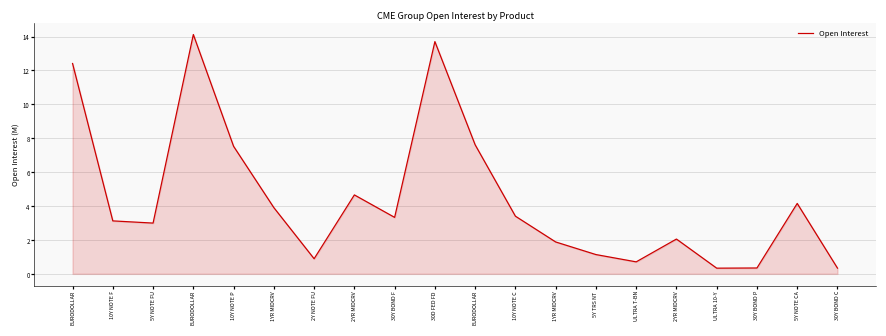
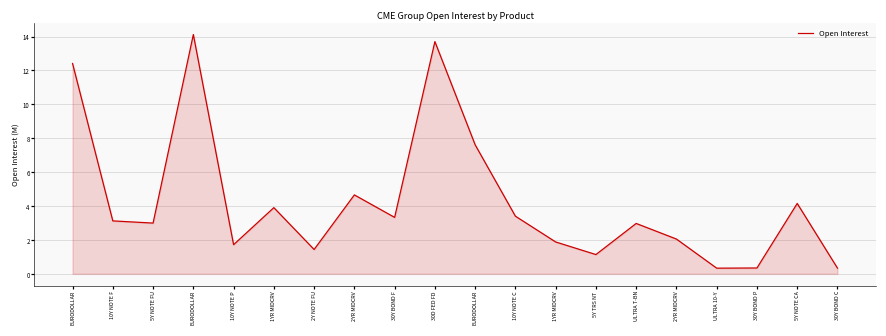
10Y NOTE P: 7.5 -> 1.7
2Y NOTE FU: 0.9 -> 1.4
ULTRA T-BN: 0.7 -> 3.0
